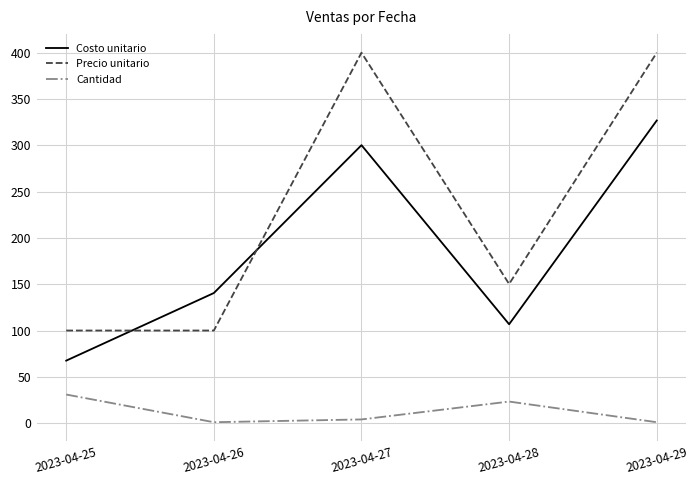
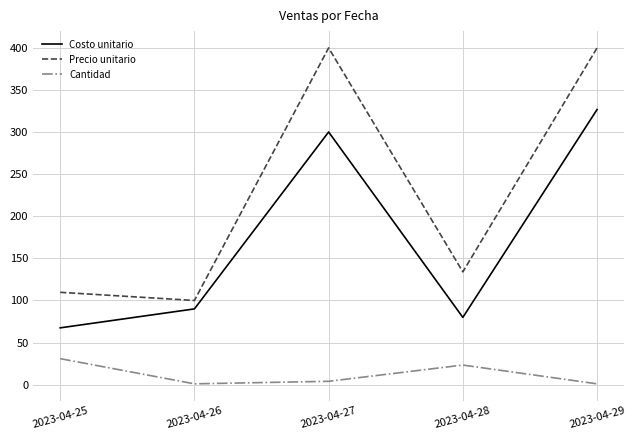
Precio unitario, 2023-04-25: 100 -> 110
Costo unitario, 2023-04-26: 140 -> 90
Costo unitario, 2023-04-28: 110 -> 80
Precio unitario, 2023-04-28: 150 -> 130
